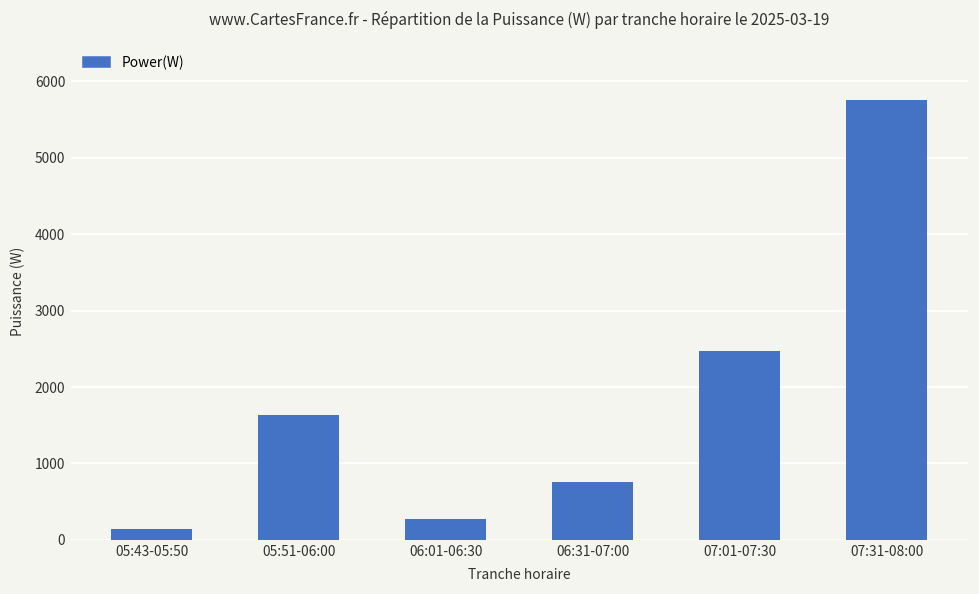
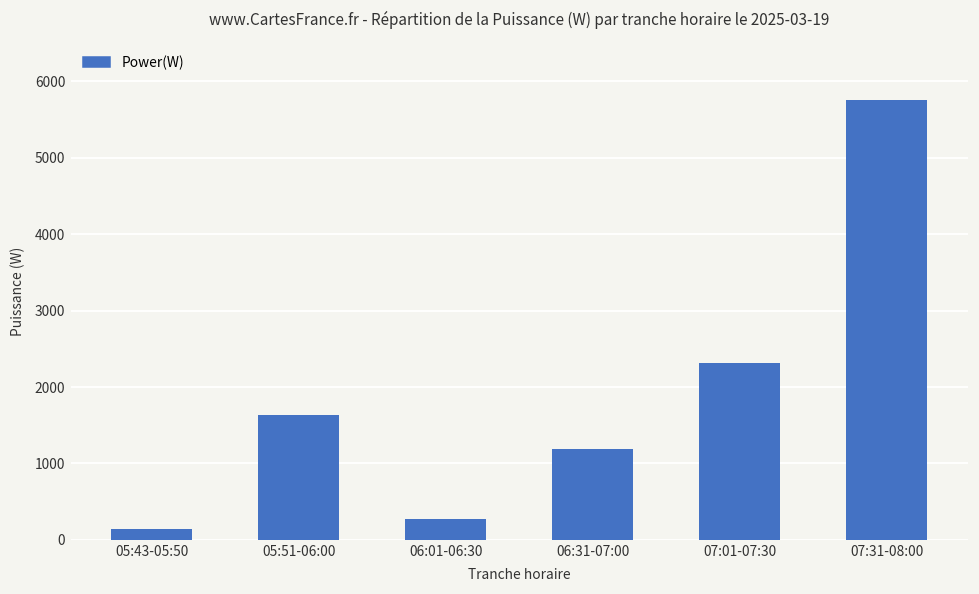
06:31-07:00: 800 -> 1200
07:01-07:30: 2500 -> 2300
